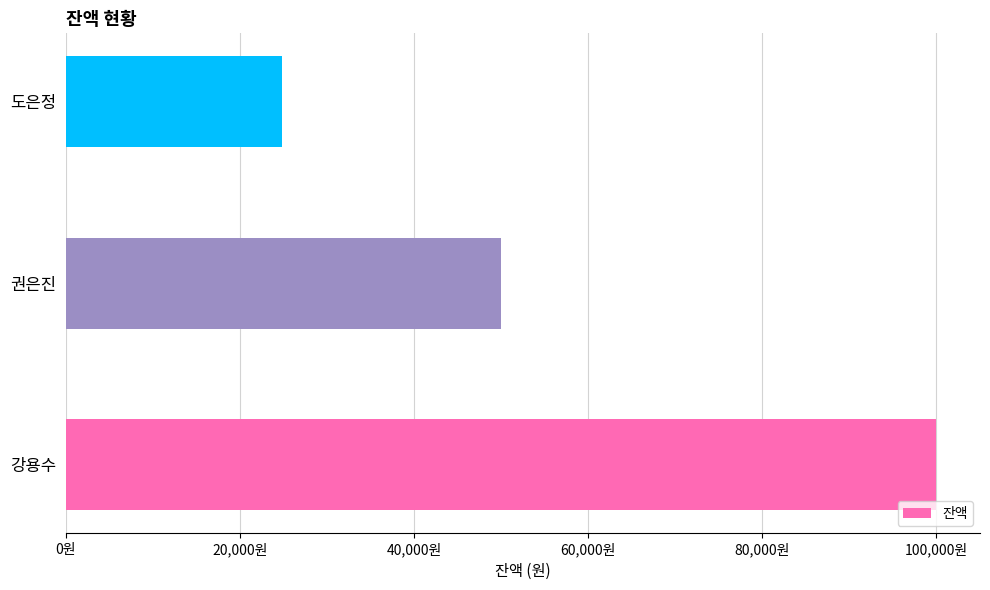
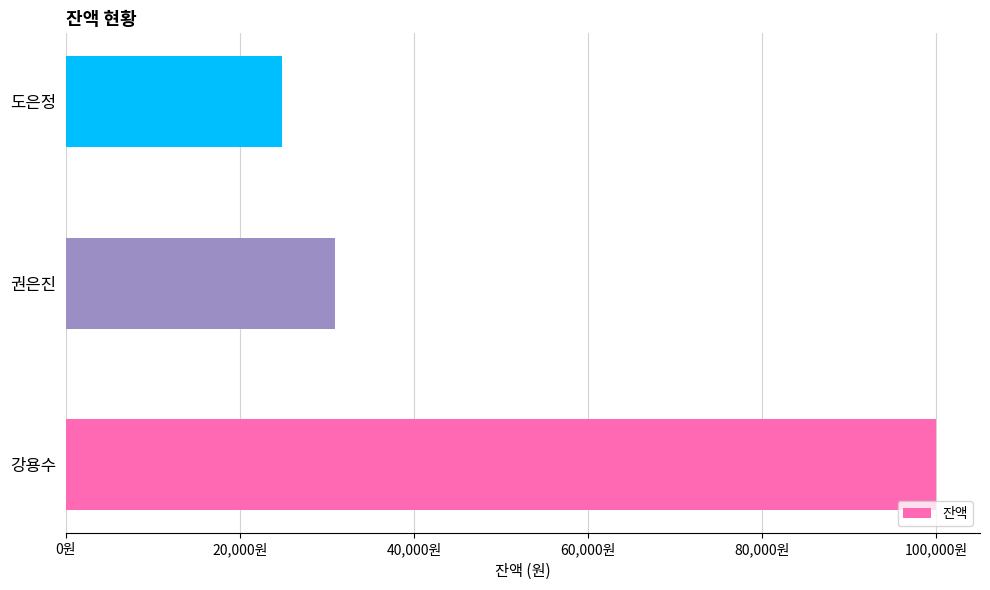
권은진: 50,000원 -> 31,000원
